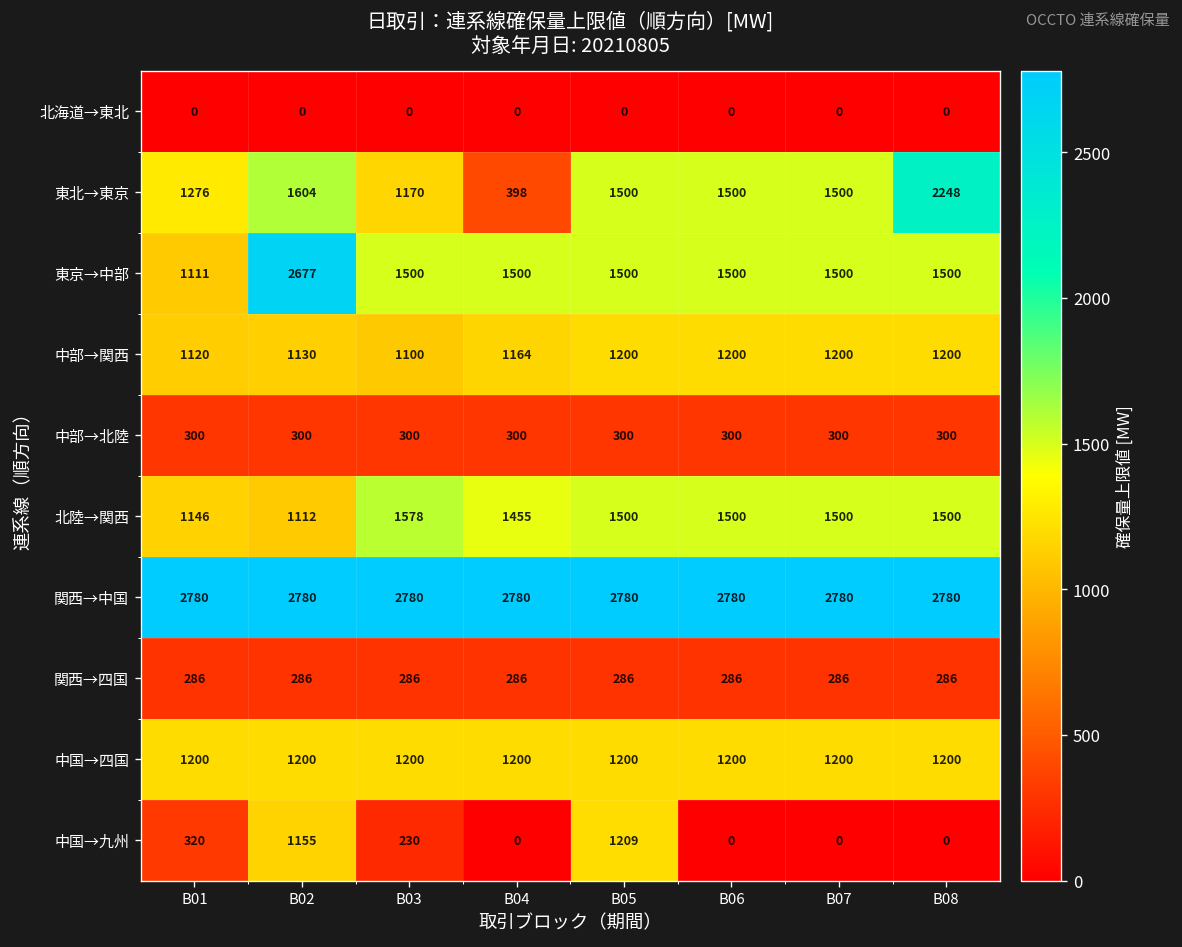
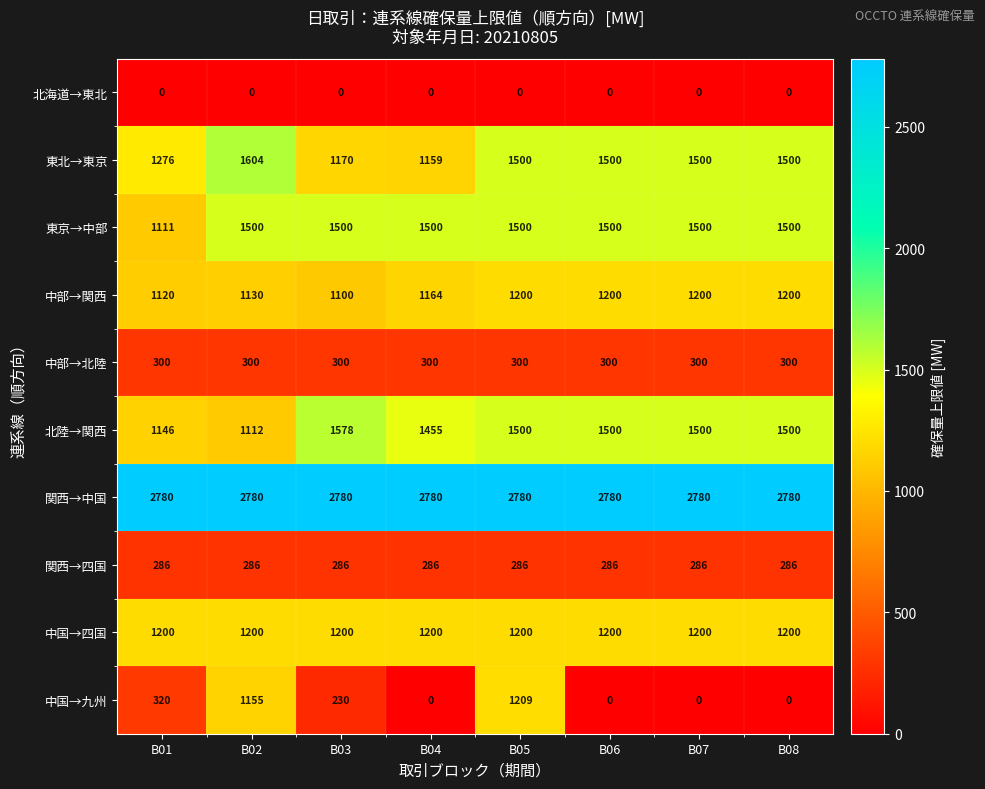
東北→東京, B04: 398 -> 1159
東北→東京, B08: 2248 -> 1500
東京→中部, B02: 2677 -> 1500
